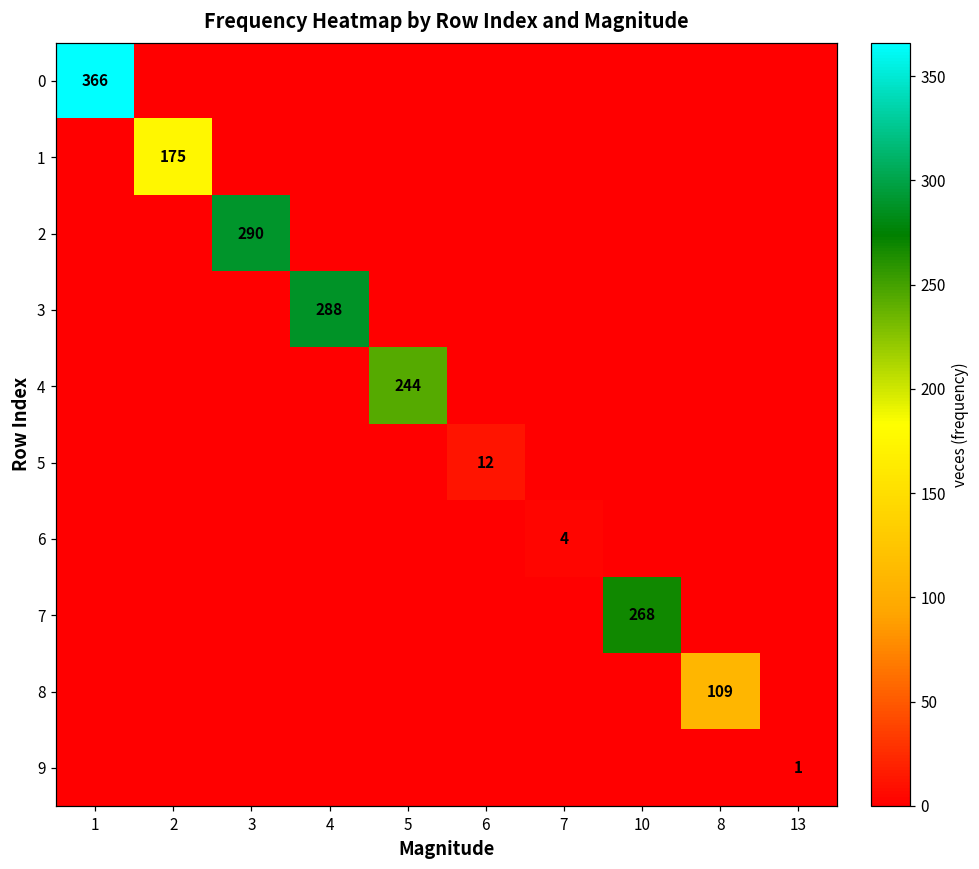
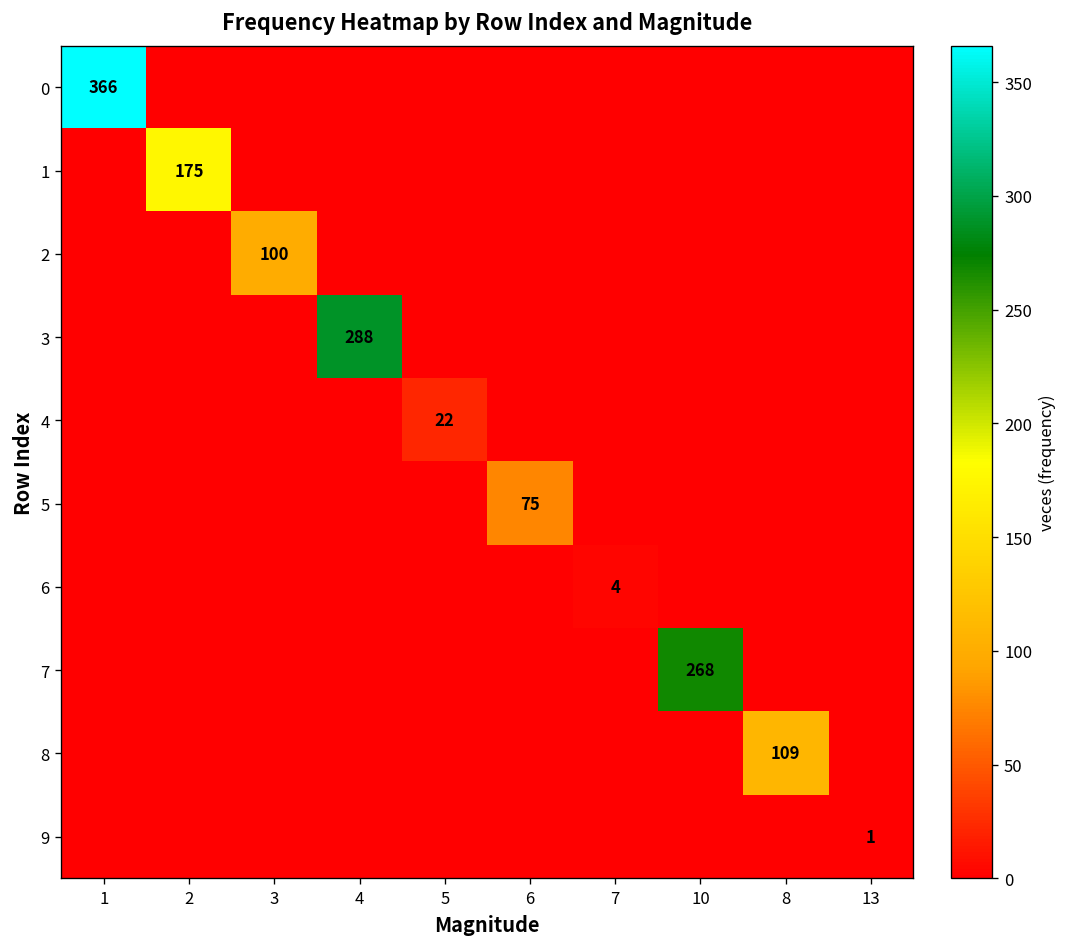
2, 3: 290 -> 100
4, 5: 244 -> 22
5, 6: 12 -> 75
